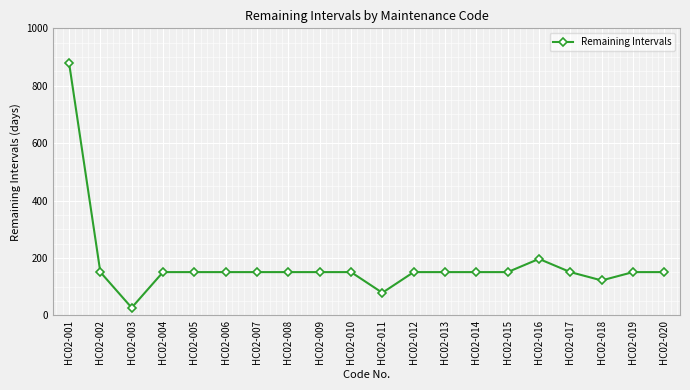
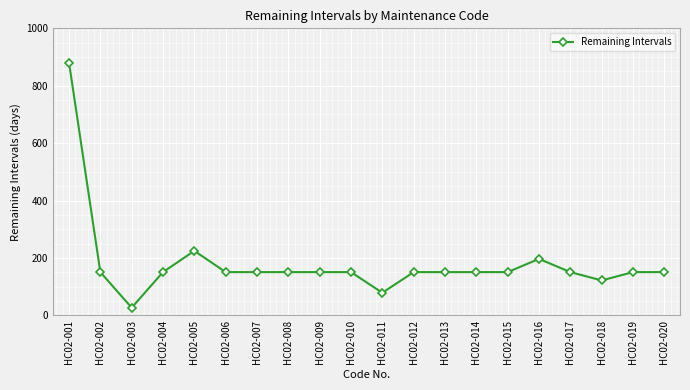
HC02-005: 150 -> 230
